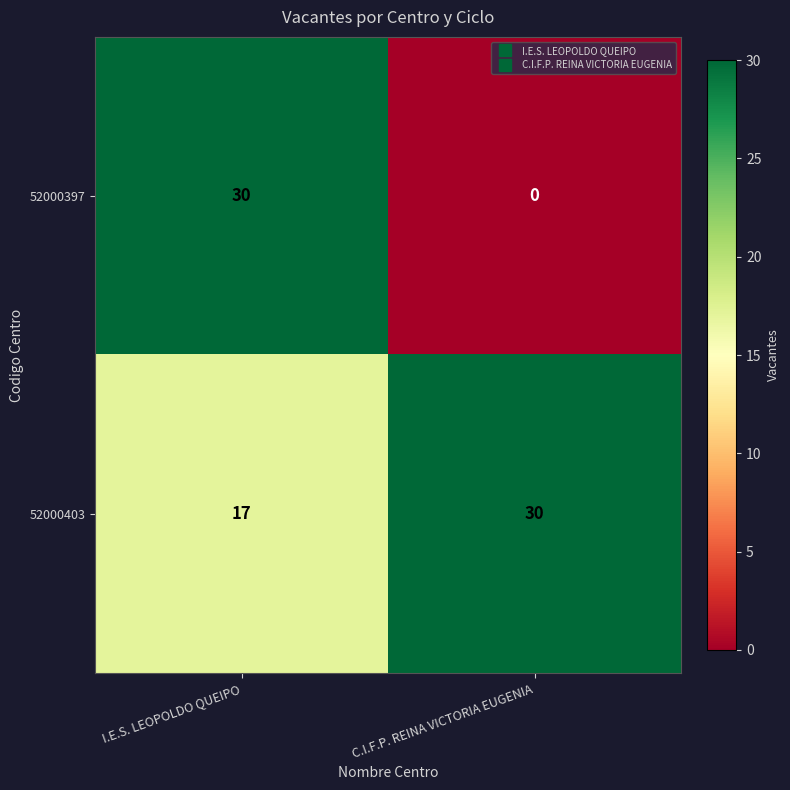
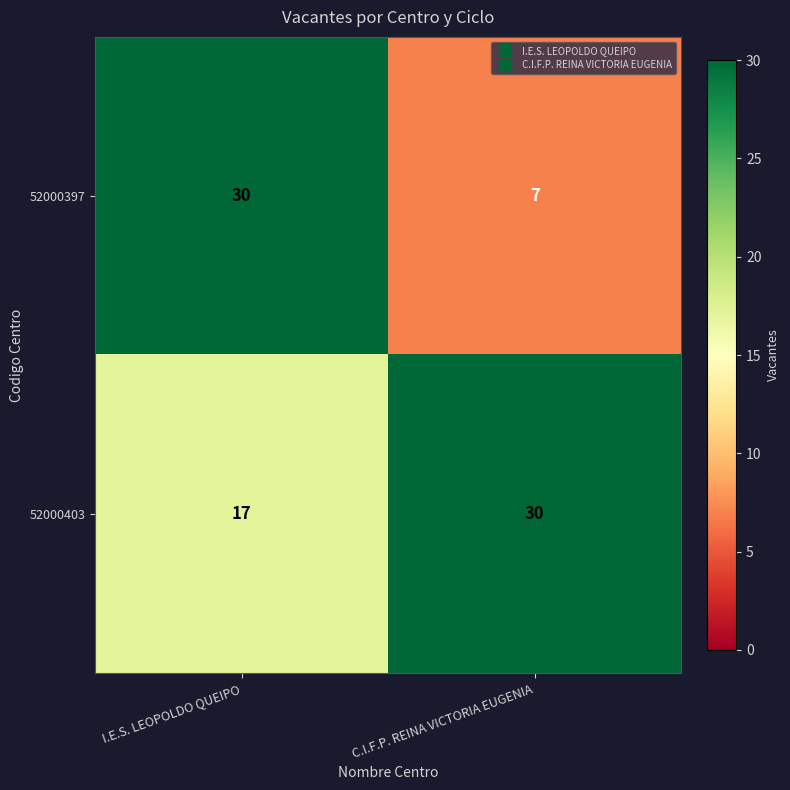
52000397, C.I.F.P. REINA VICTORIA EUGENIA: 0 -> 7
